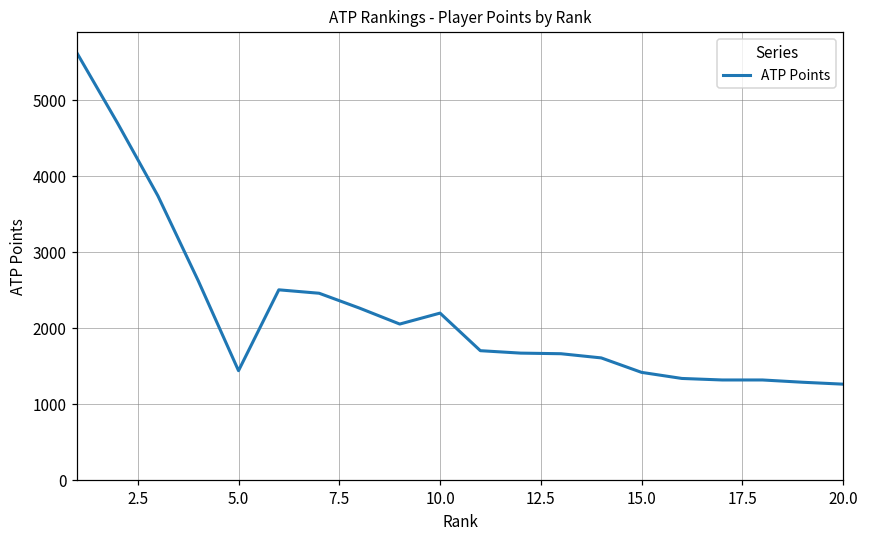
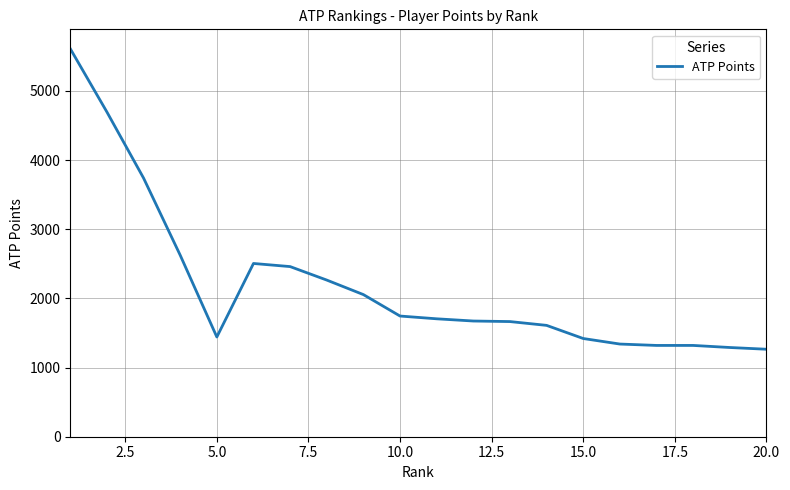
10.0: 2200 -> 1700
